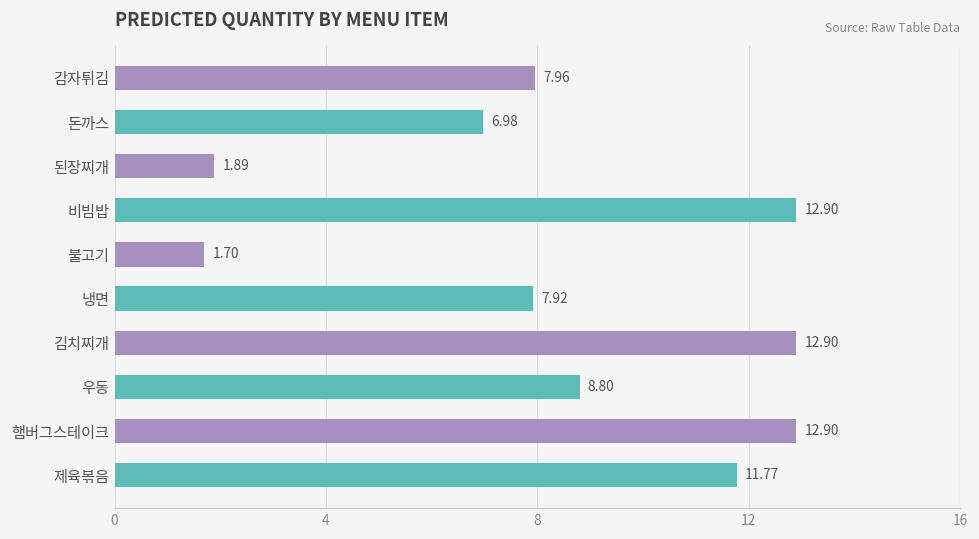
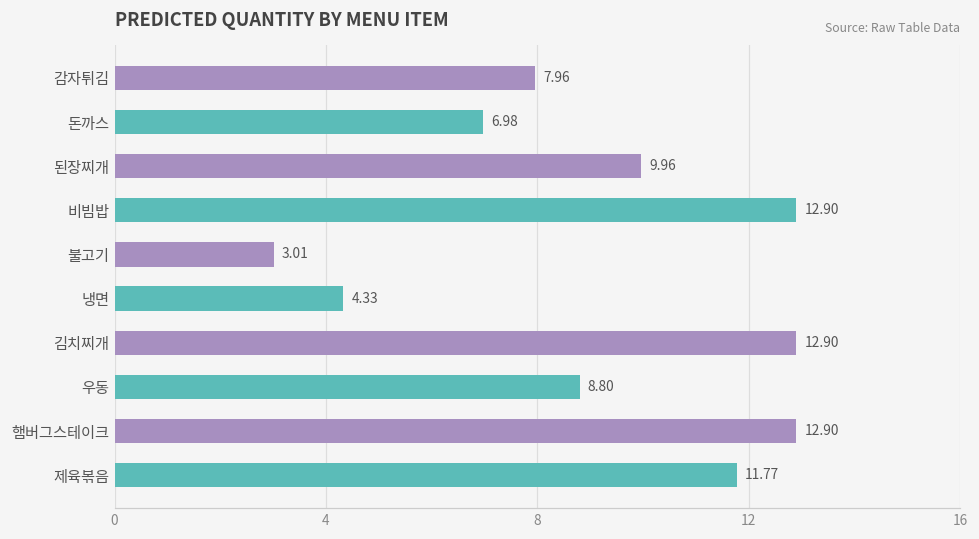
된장찌개: 1.89 -> 9.96
불고기: 1.70 -> 3.01
냉면: 7.92 -> 4.33
